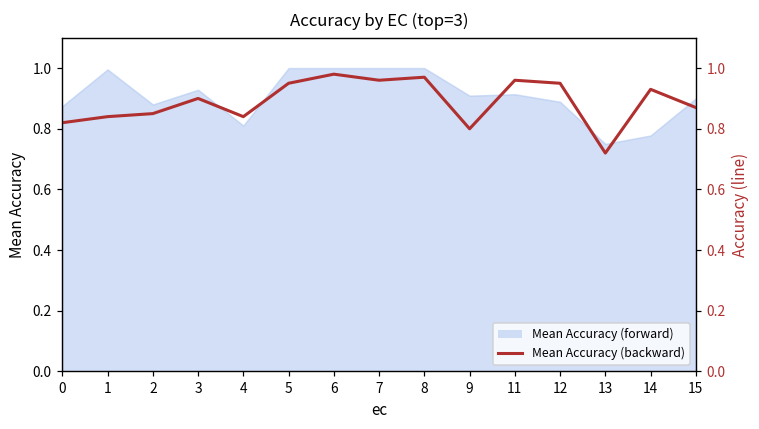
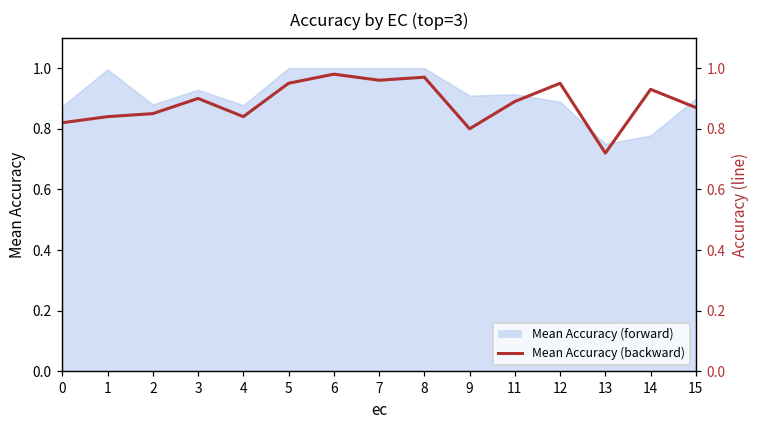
Mean Accuracy (forward), 4: 0.81 -> 0.88
Mean Accuracy (backward), 11: 0.96 -> 0.89
